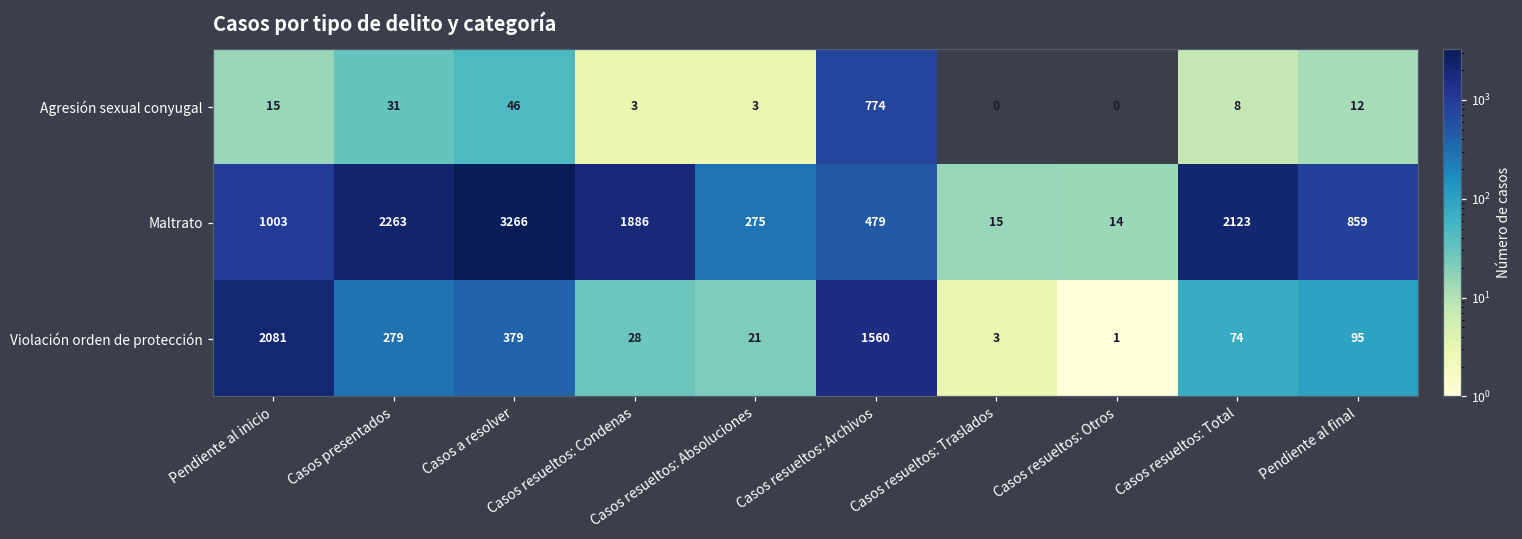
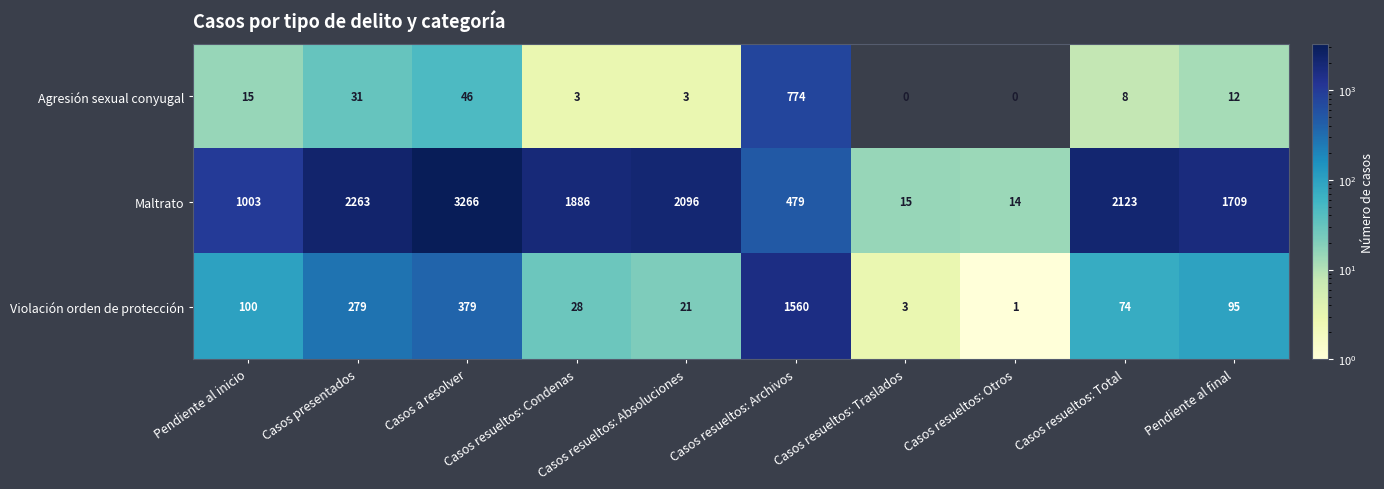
Maltrato, Casos resueltos: Absoluciones: 275 -> 2096
Maltrato, Pendiente al final: 859 -> 1709
Violación orden de protección, Pendiente al inicio: 2081 -> 100
